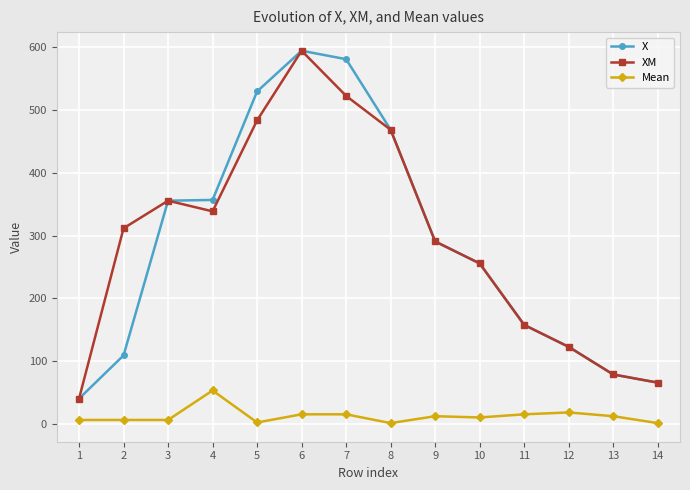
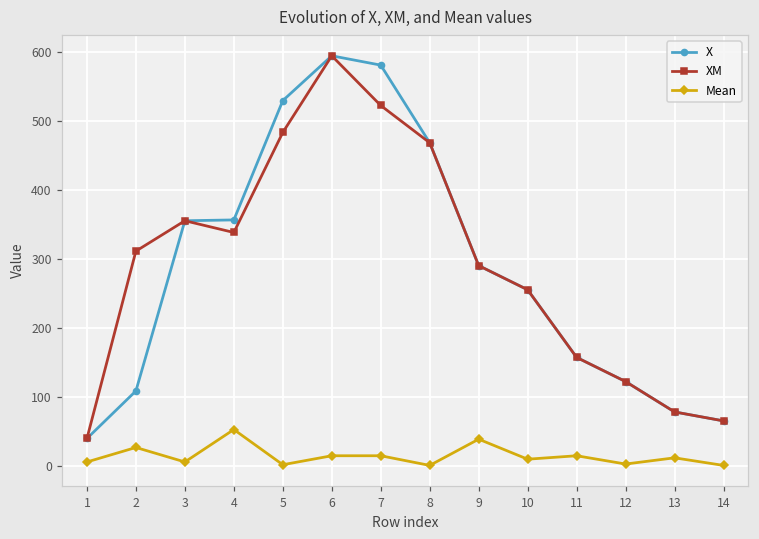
Mean, 2: 10 -> 30
Mean, 9: 10 -> 40
Mean, 12: 20 -> 0
